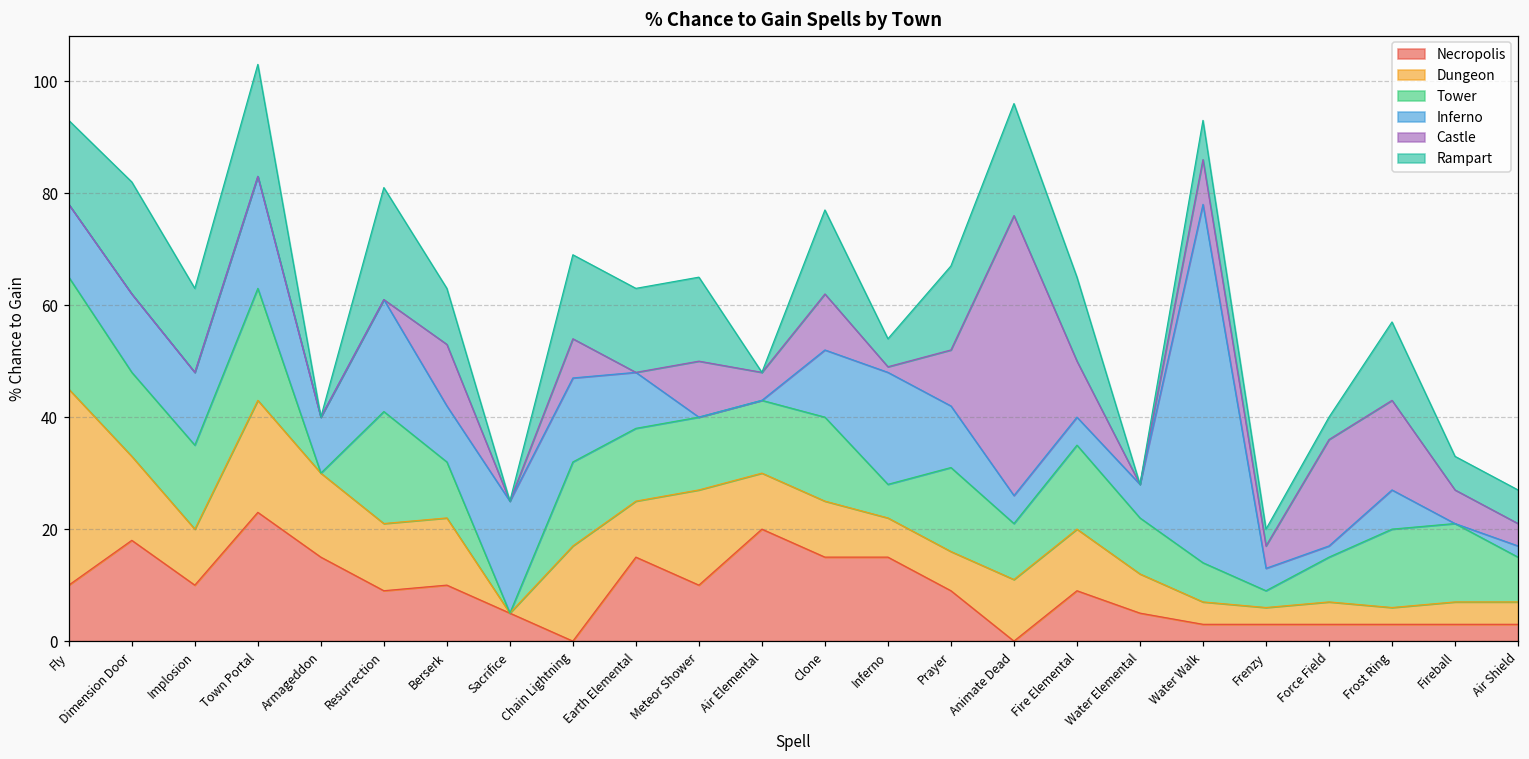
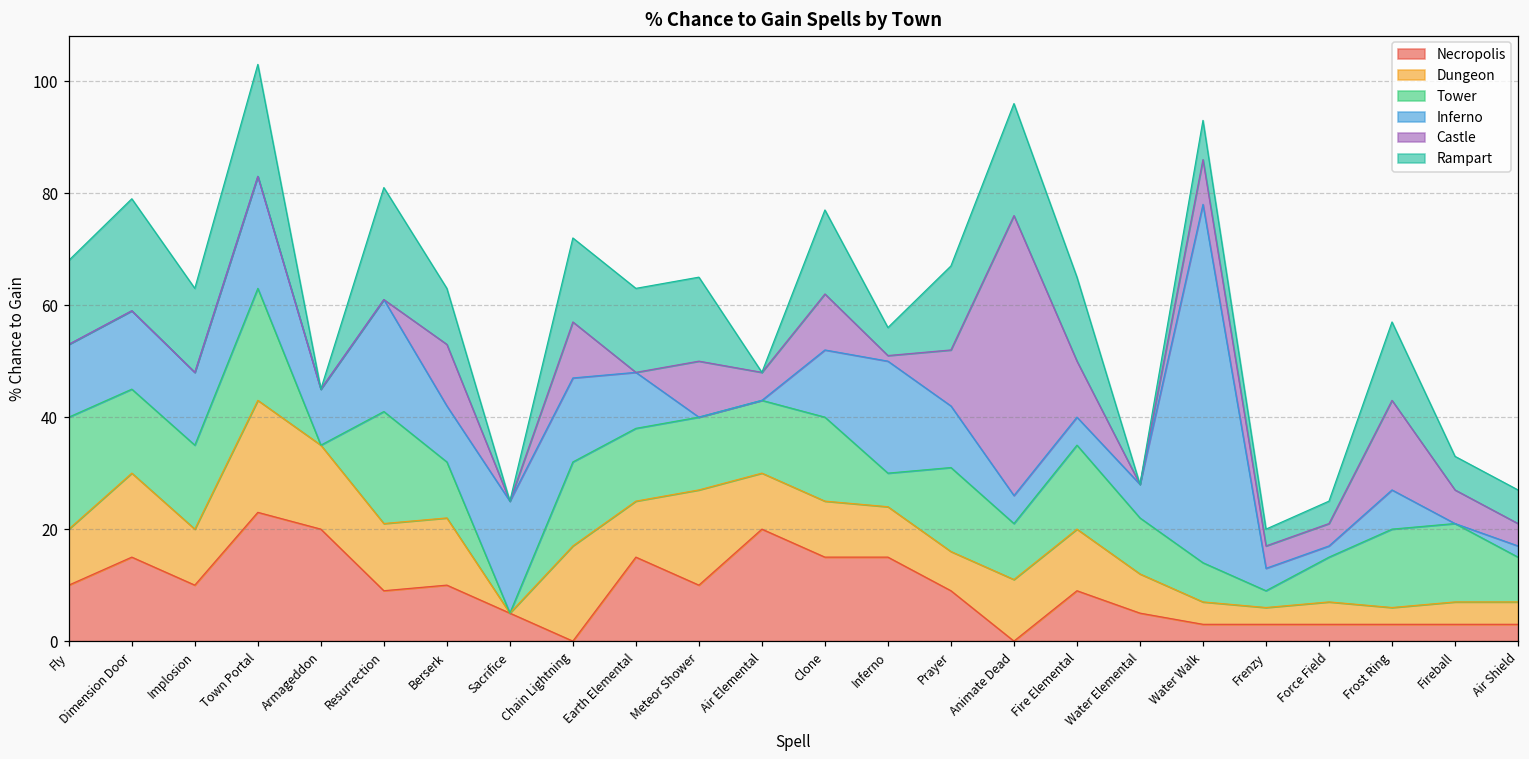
Dungeon, Fly: 35 -> 10
Necropolis, Dimension Door: 18 -> 15
Necropolis, Armageddon: 15 -> 20
Castle, Chain Lightning: 7 -> 10
Dungeon, Inferno: 7 -> 9
Castle, Force Field: 19 -> 4
